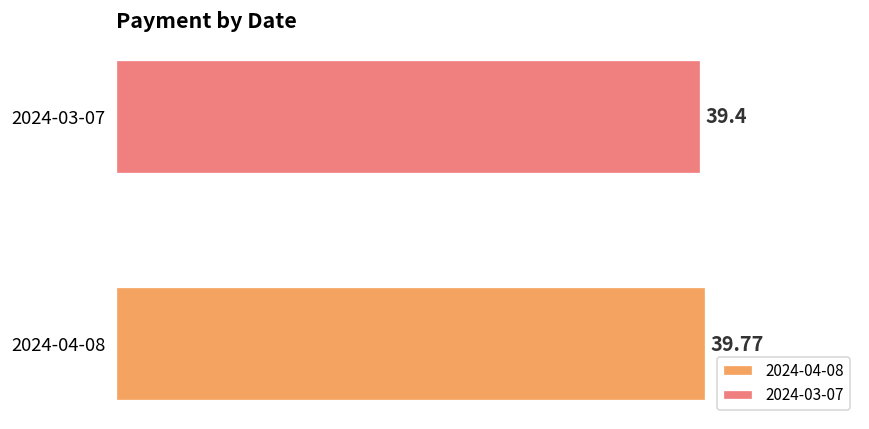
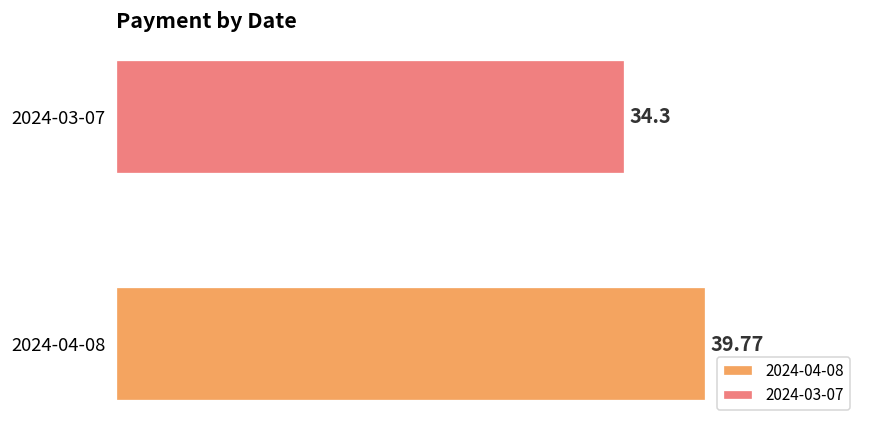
2024-03-07: 39.4 -> 34.3
